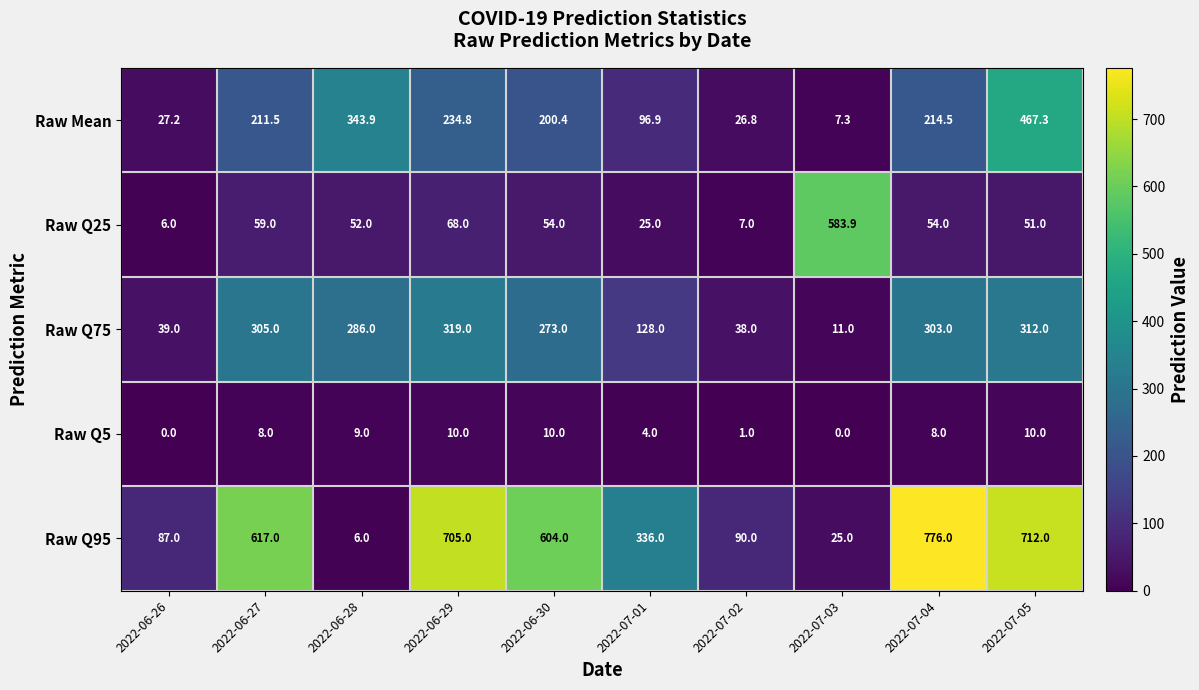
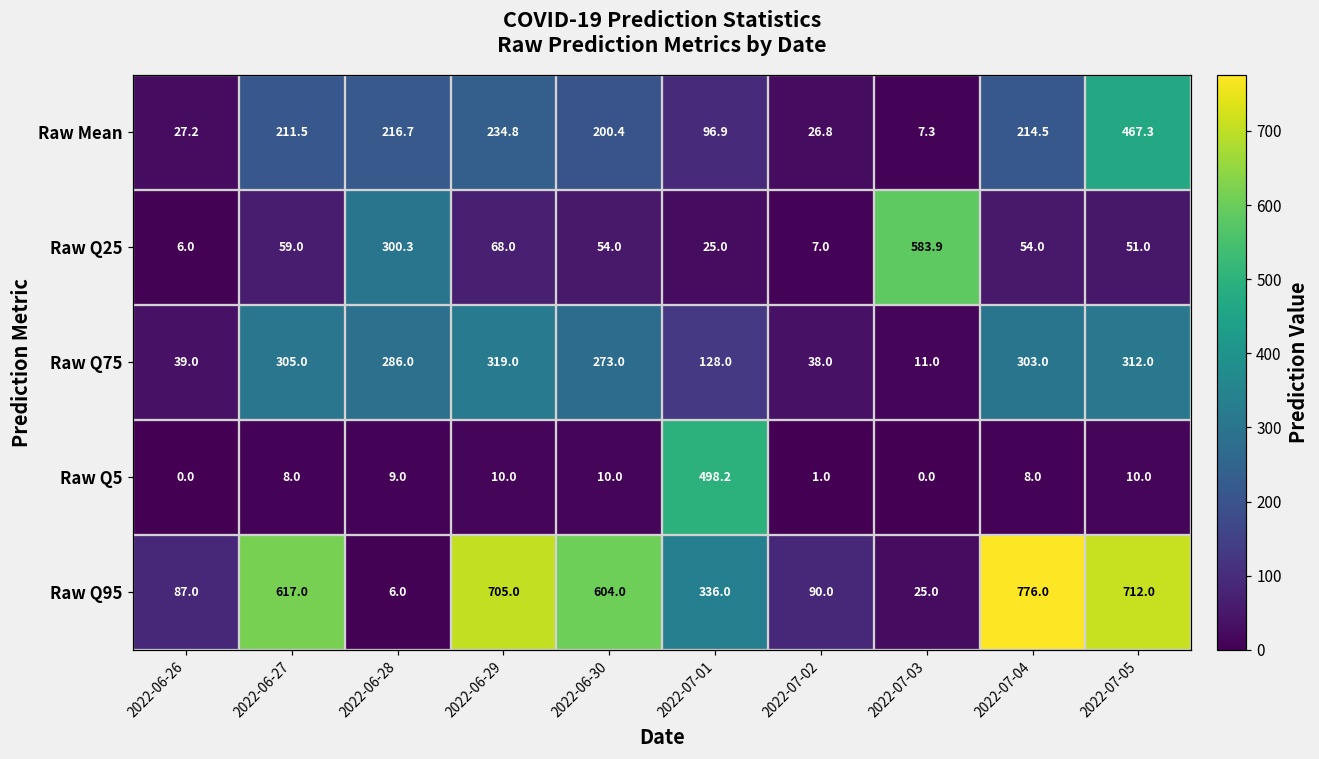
Raw Mean, 2022-06-28: 343.9 -> 216.7
Raw Q25, 2022-06-28: 52.0 -> 300.3
Raw Q5, 2022-07-01: 4.0 -> 498.2
